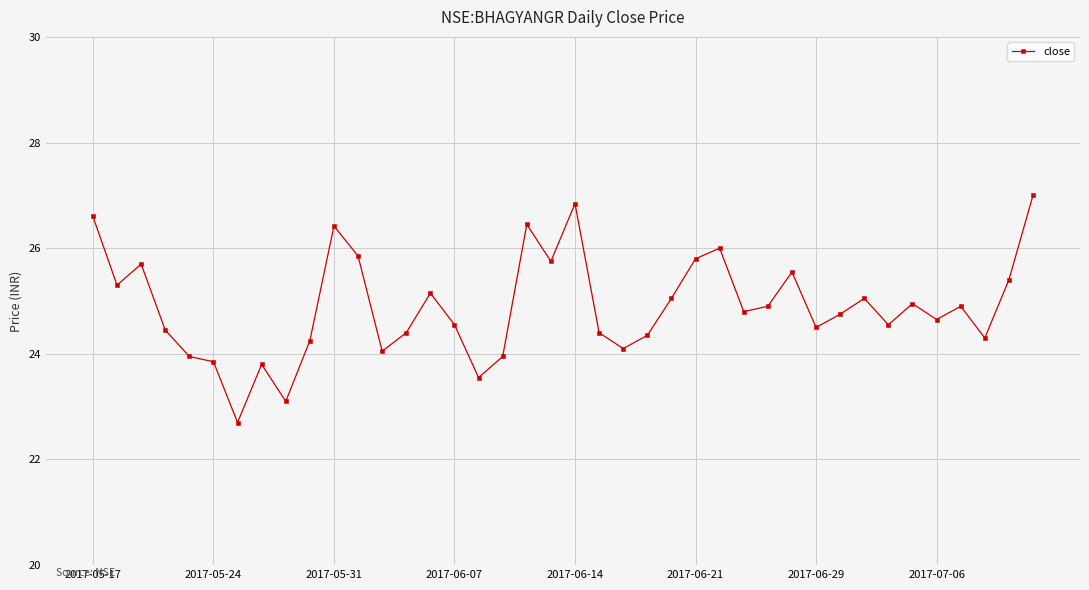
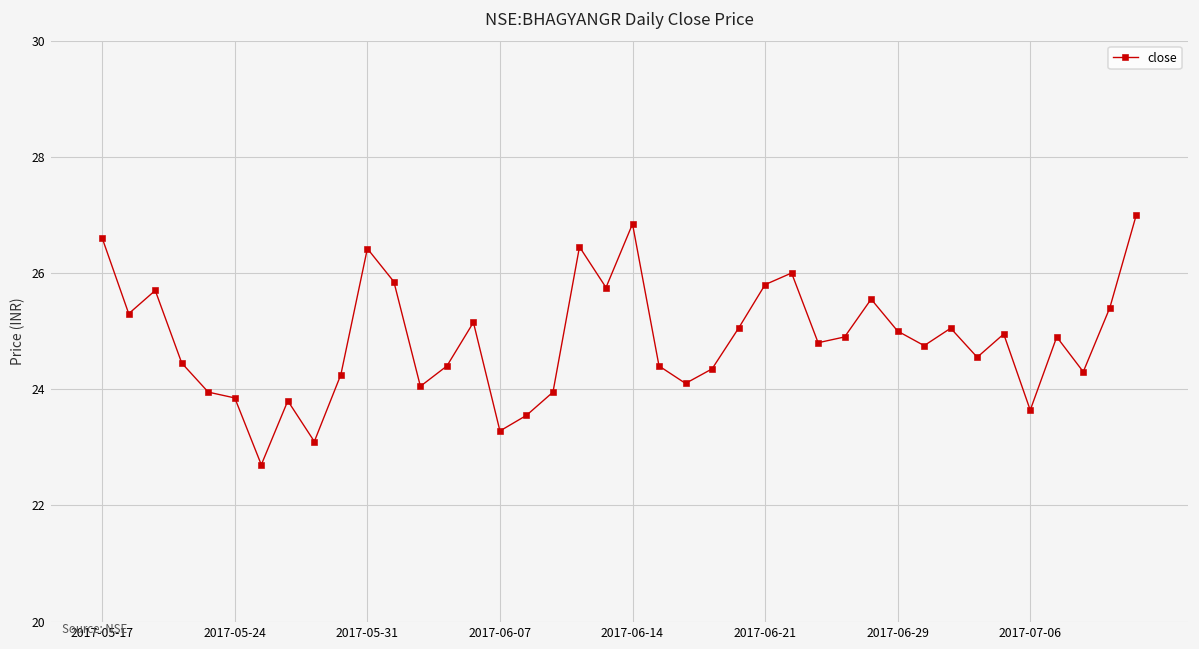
2017-06-07: 24.5 -> 23.3
2017-06-29: 24.5 -> 25.0
2017-07-06: 24.7 -> 23.6
